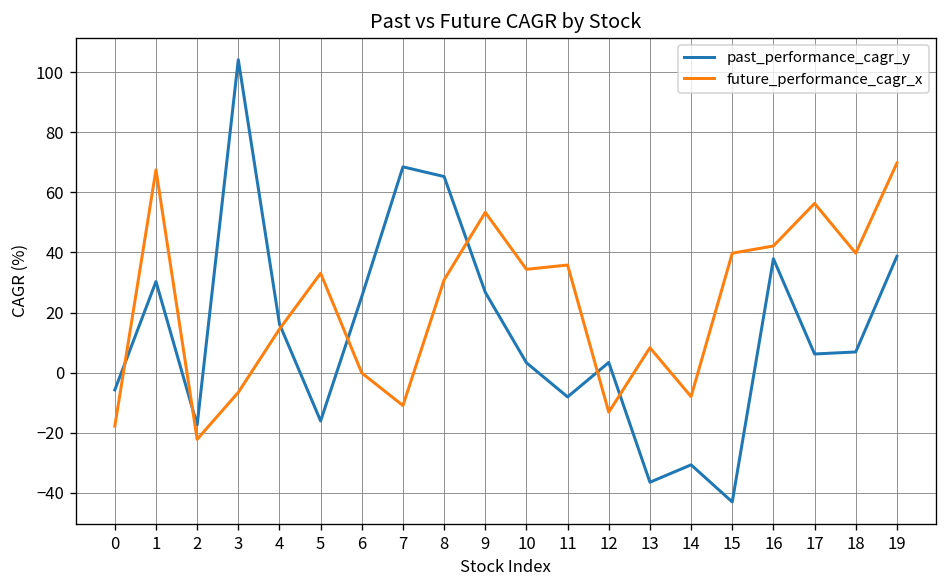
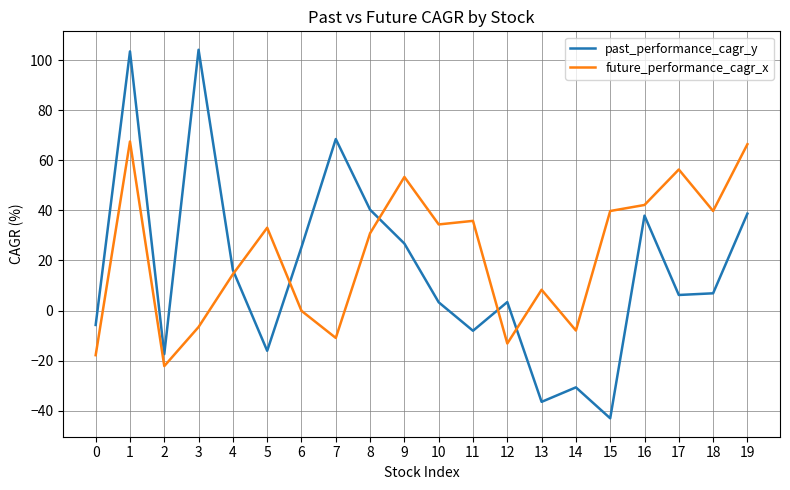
past_performance_cagr_y, 1: 30 -> 103
past_performance_cagr_y, 8: 65 -> 40
future_performance_cagr_x, 19: 70 -> 66
